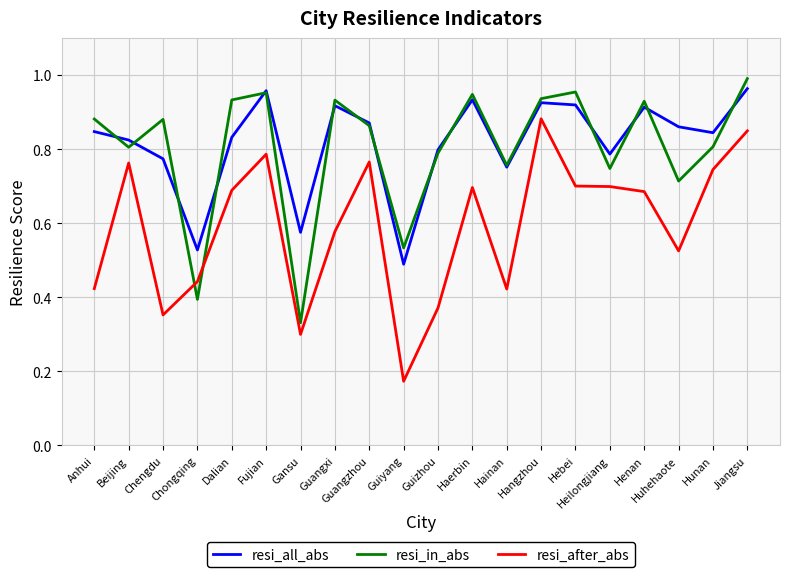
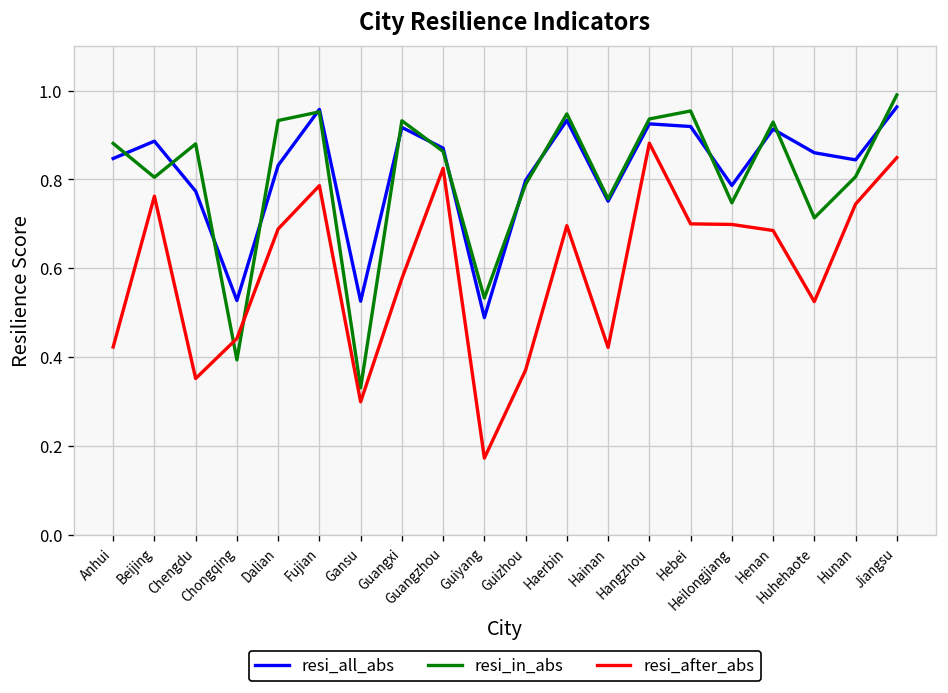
resi_all_abs, Beijing: 0.82 -> 0.89
resi_all_abs, Gansu: 0.58 -> 0.53
resi_after_abs, Guangzhou: 0.77 -> 0.83
